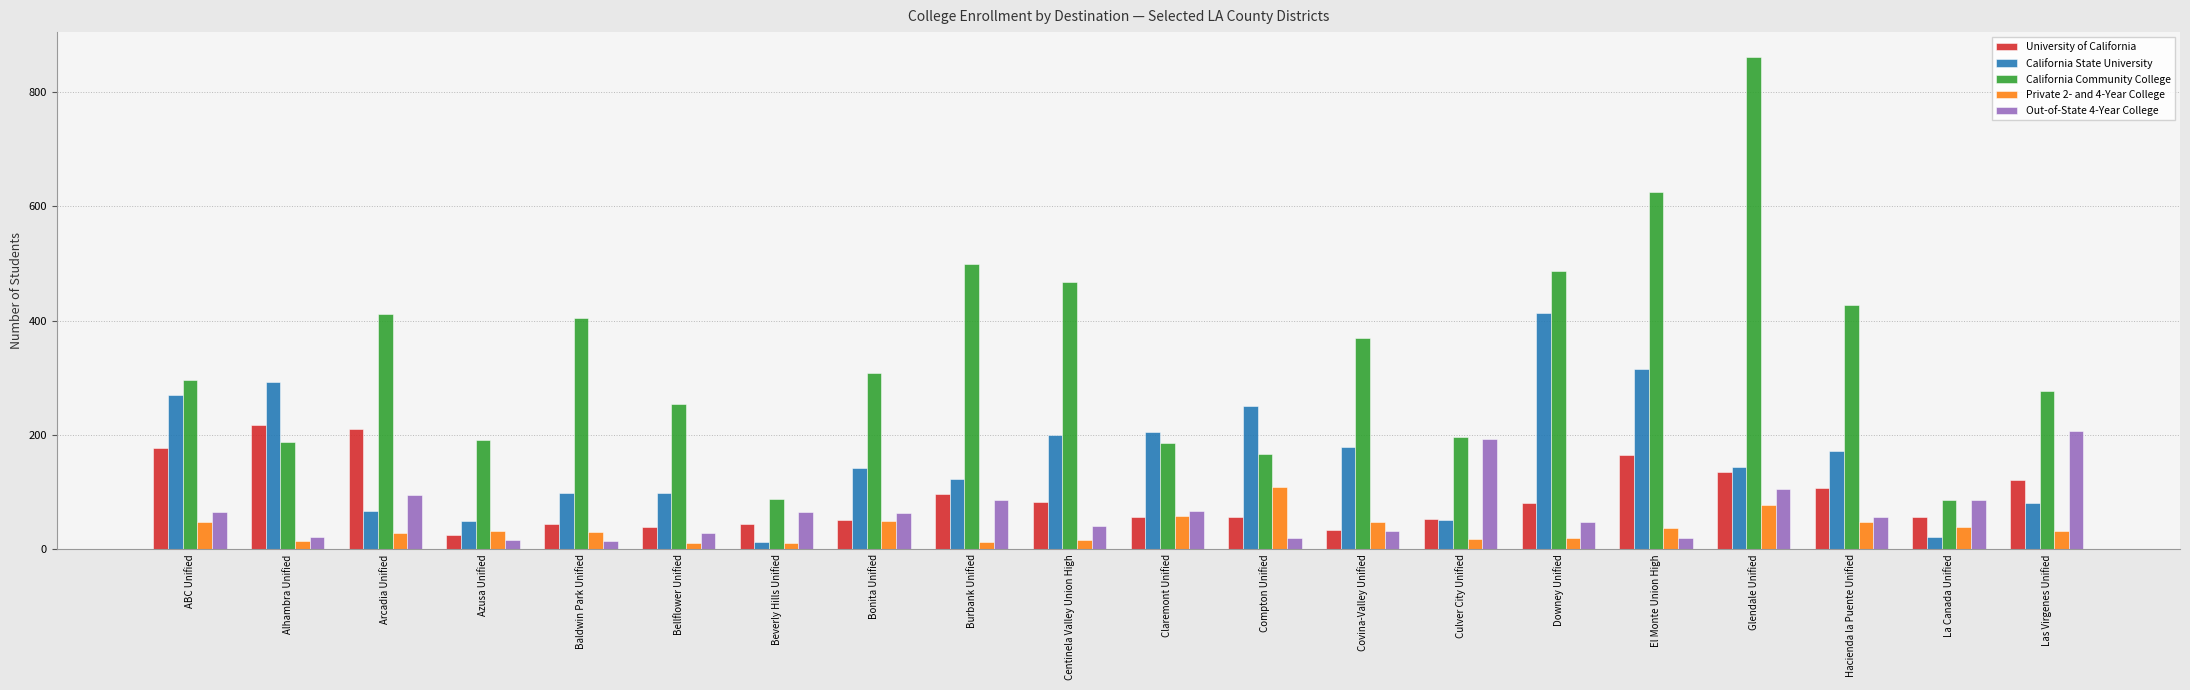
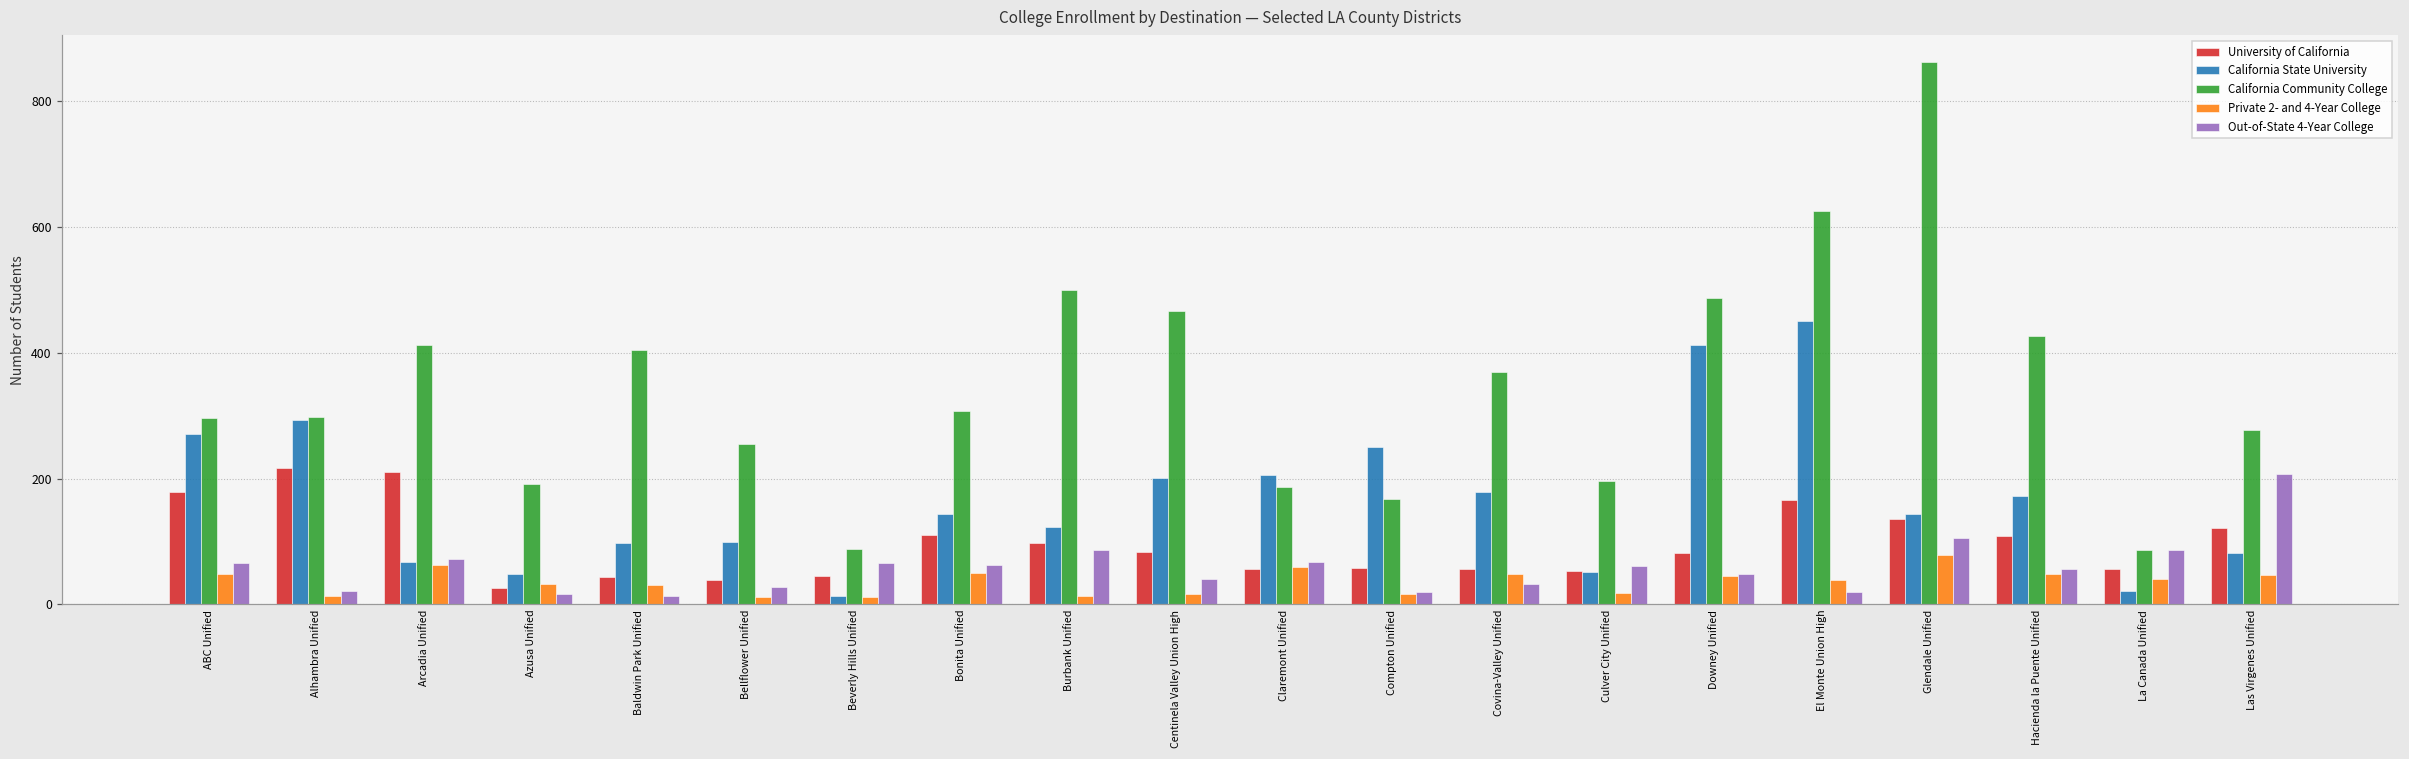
California Community College, Alhambra Unified: 190 -> 300
Private 2- and 4-Year College, Arcadia Unified: 30 -> 60
Out-of-State 4-Year College, Arcadia Unified: 100 -> 70
University of California, Bonita Unified: 50 -> 110
Private 2- and 4-Year College, Compton Unified: 110 -> 20
University of California, Covina-Valley Unified: 30 -> 60
Out-of-State 4-Year College, Culver City Unified: 190 -> 60
Private 2- and 4-Year College, Downey Unified: 20 -> 50
California State University, El Monte Union High: 320 -> 450
Private 2- and 4-Year College, Las Virgenes Unified: 30 -> 50
